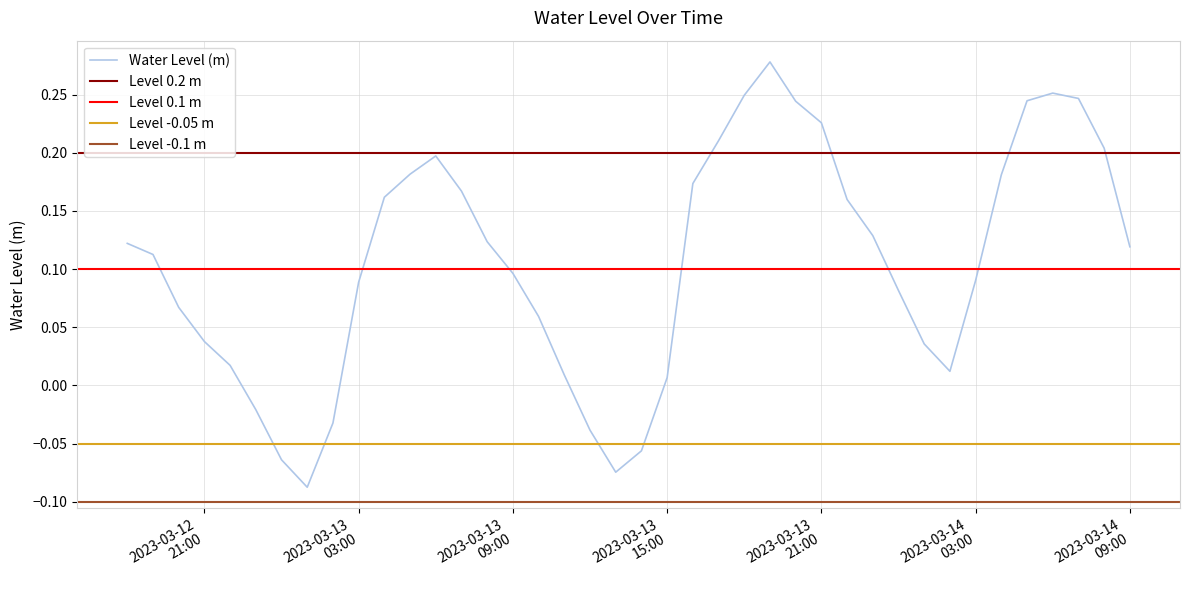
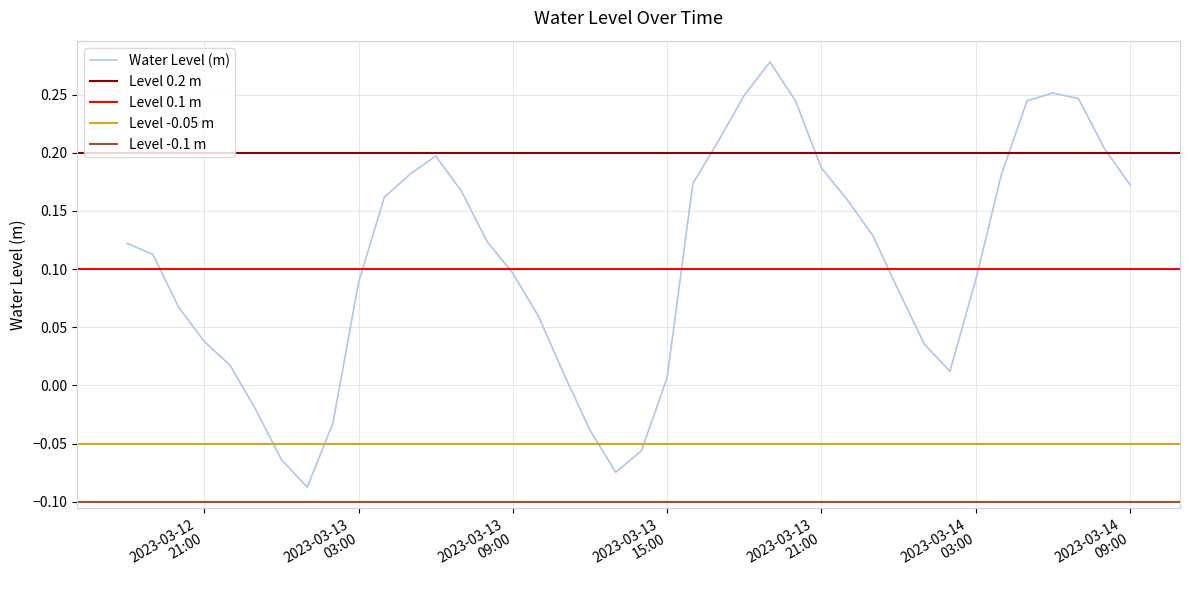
2023-03-13 21:00: 0.226 -> 0.187
2023-03-14 09:00: 0.119 -> 0.173
